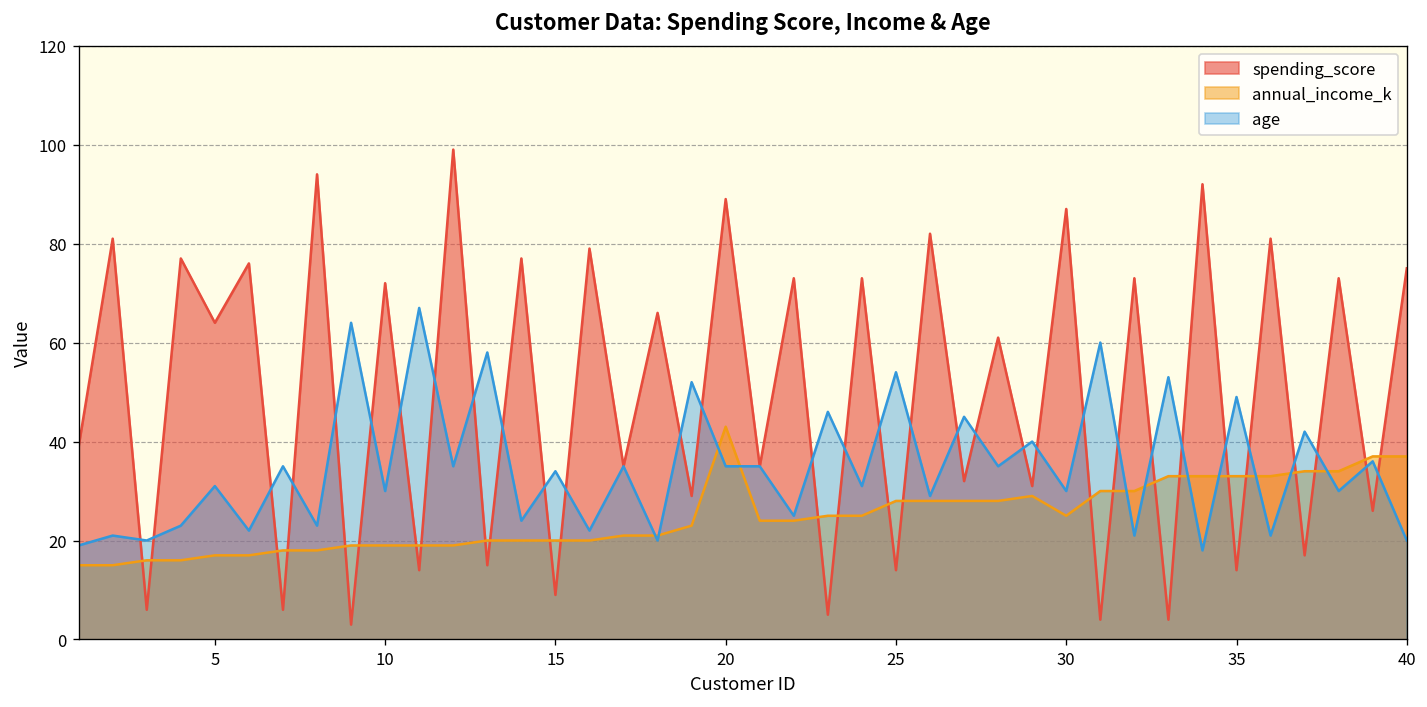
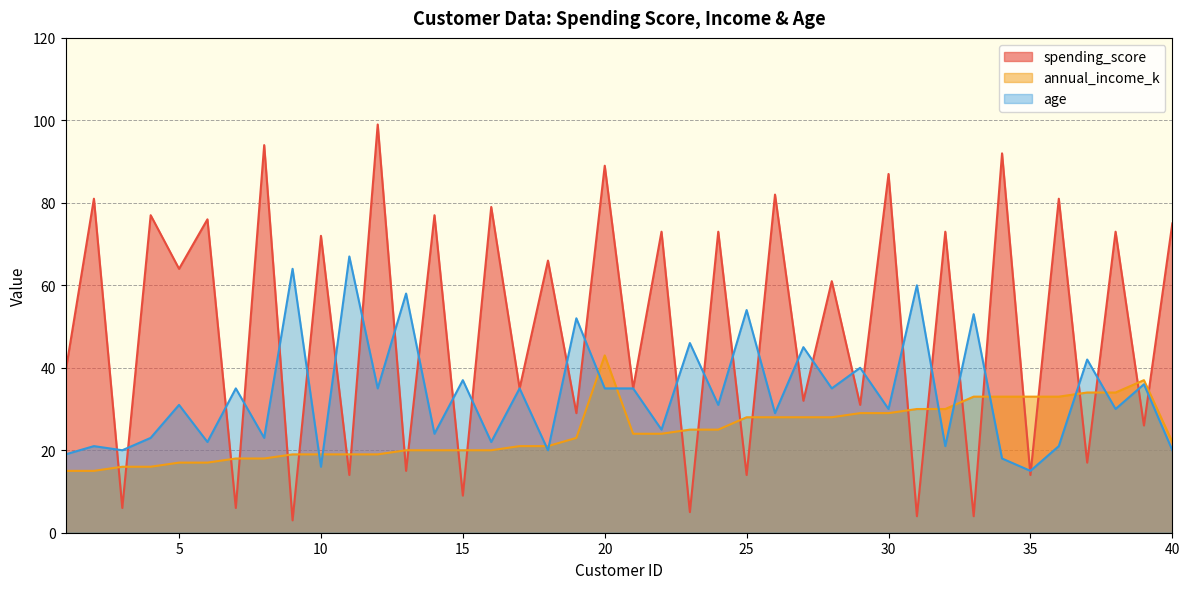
age, 10: 30 -> 16
age, 15: 34 -> 37
annual_income_k, 30: 25 -> 29
age, 35: 49 -> 15
annual_income_k, 40: 37 -> 22
